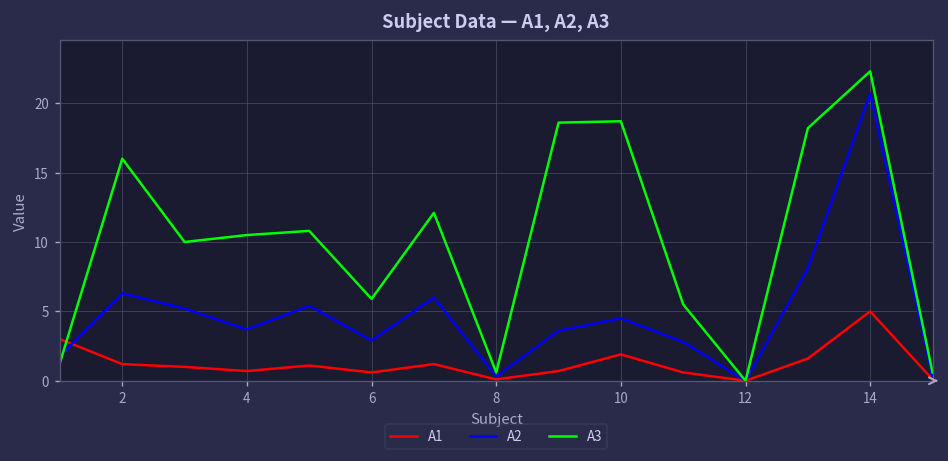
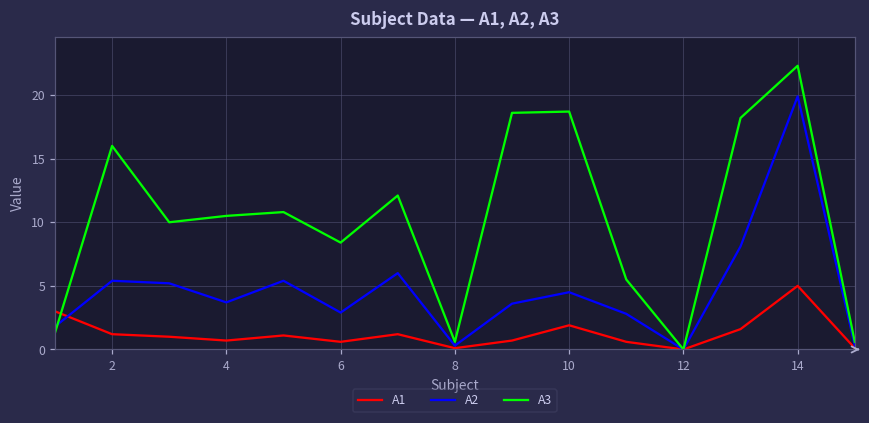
A2, 2: 6.3 -> 5.4
A3, 6: 5.9 -> 8.4
A2, 14: 20.7 -> 19.9
